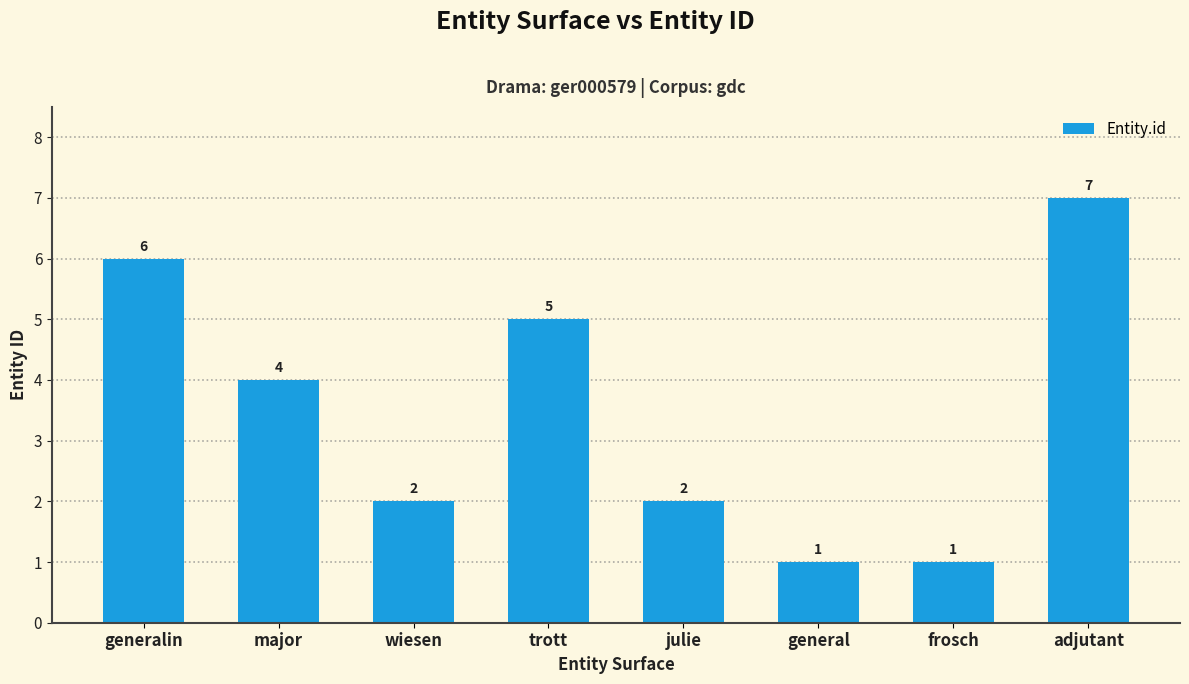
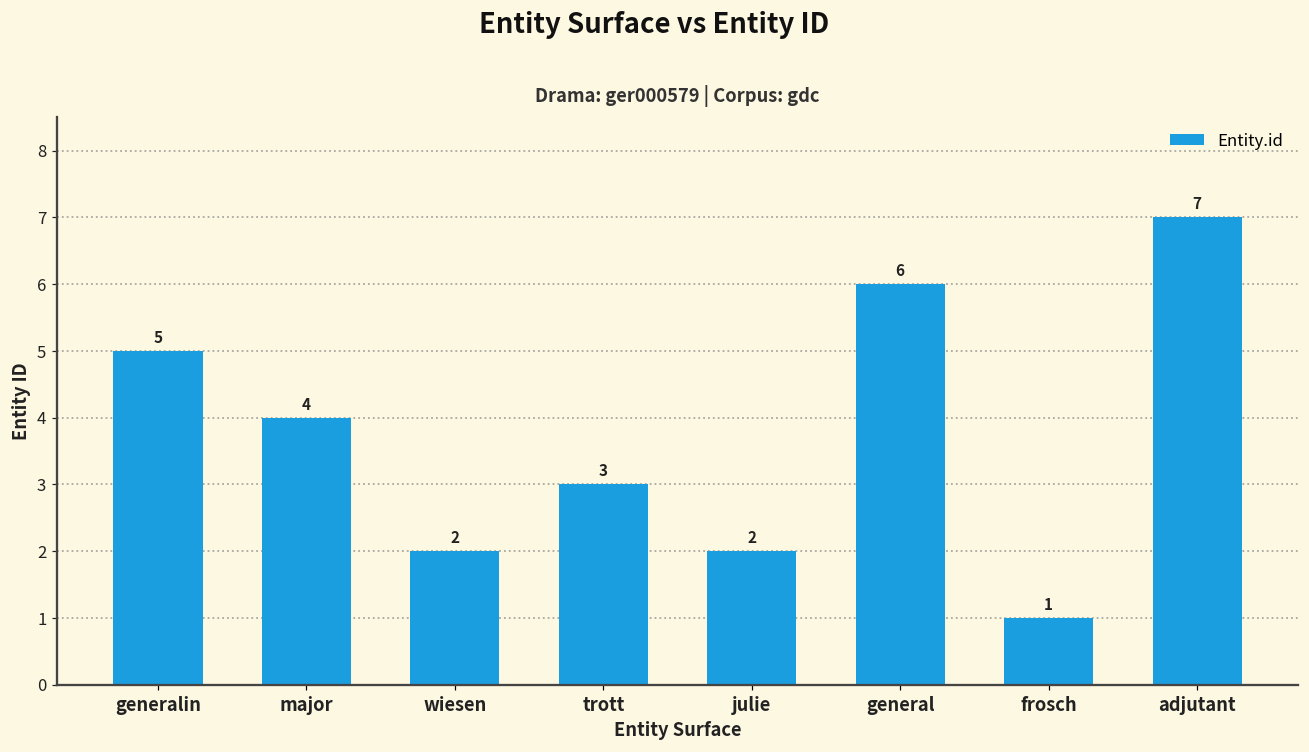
generalin: 6 -> 5
trott: 5 -> 3
general: 1 -> 6
